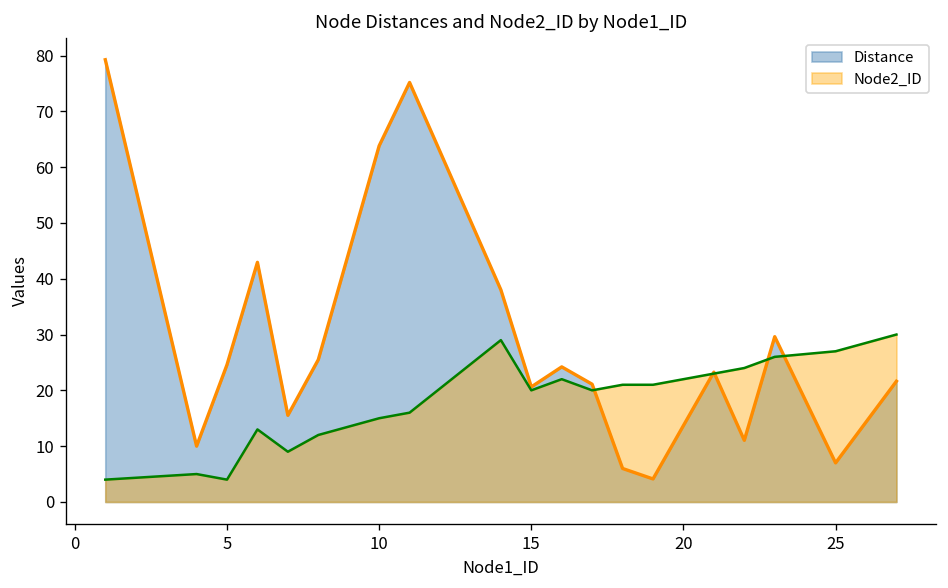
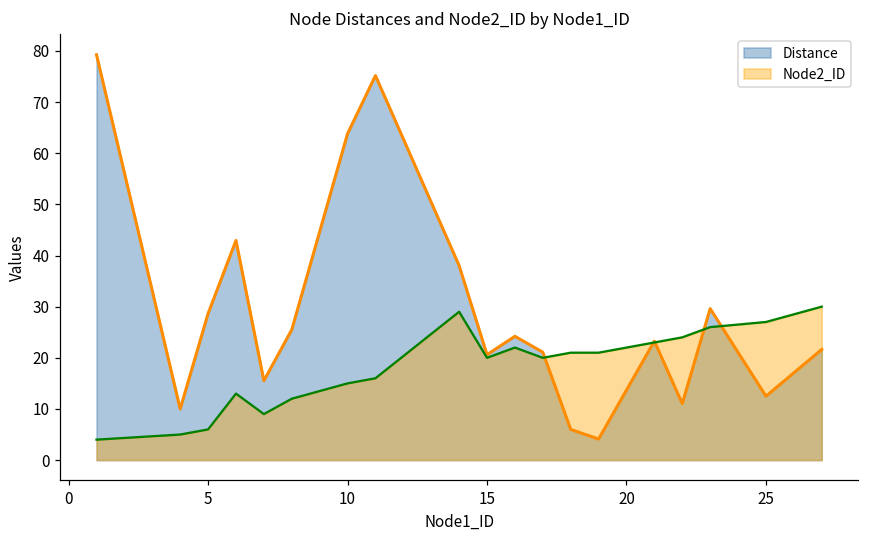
Distance, 5: 25 -> 29
Node2_ID, 5: 4 -> 6
Distance, 25: 7 -> 13
